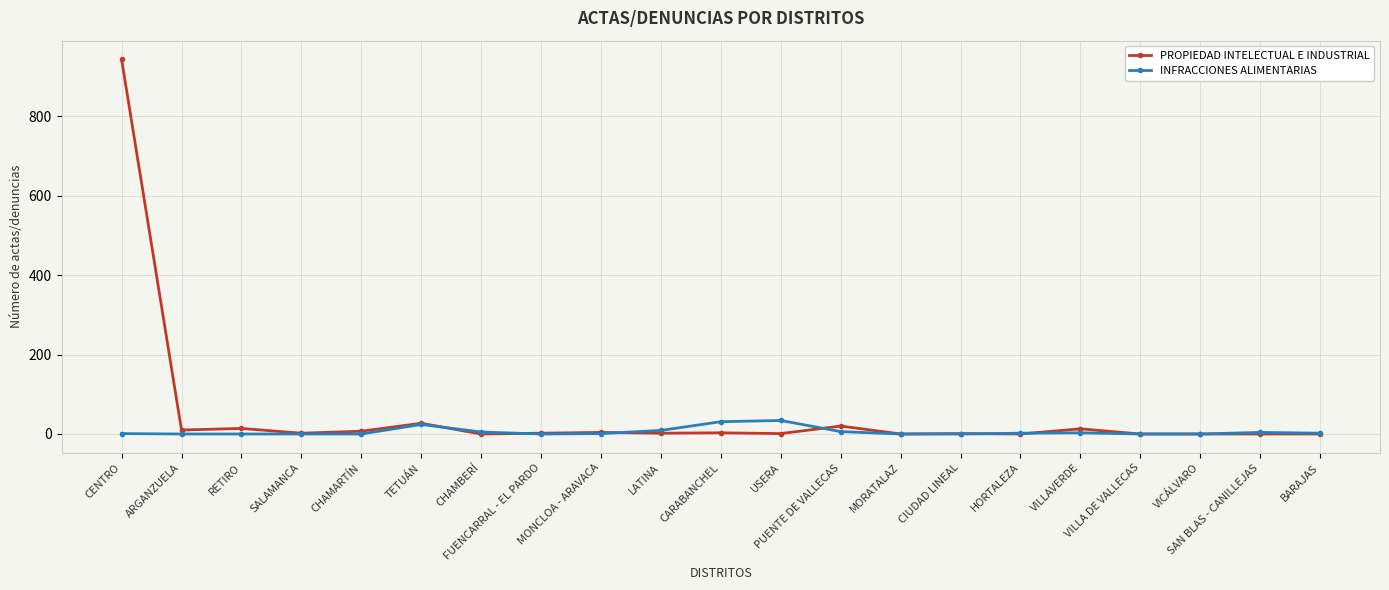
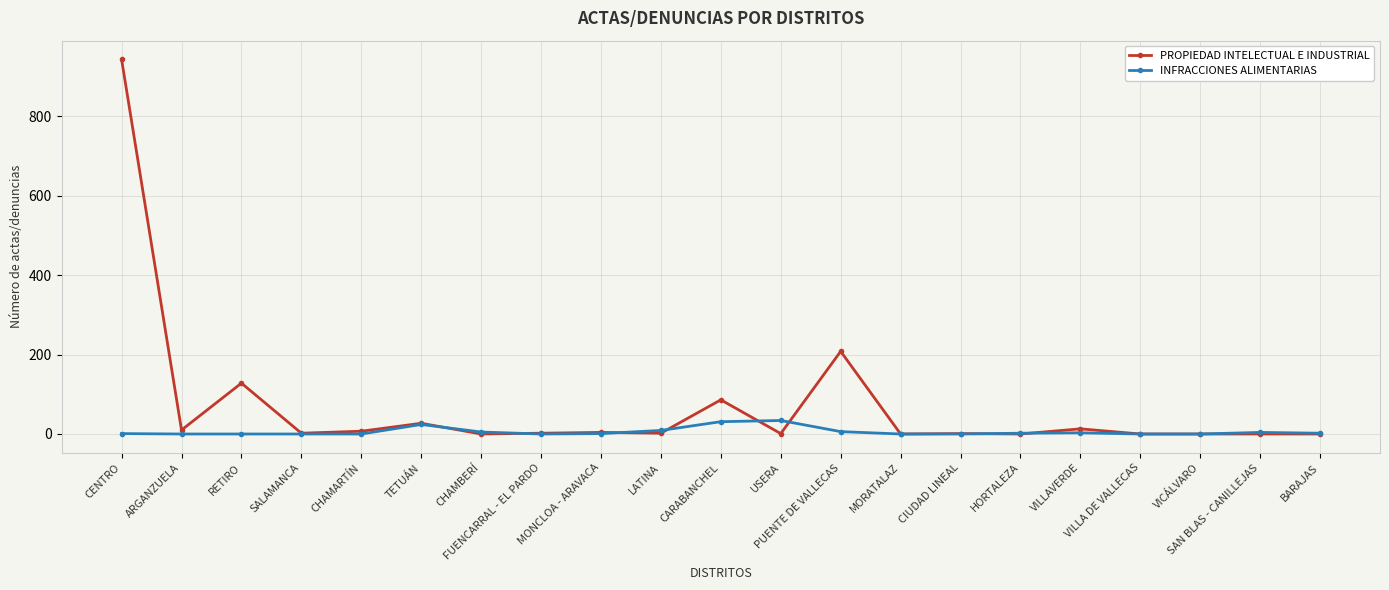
PROPIEDAD INTELECTUAL E INDUSTRIAL, RETIRO: 10 -> 130
PROPIEDAD INTELECTUAL E INDUSTRIAL, CARABANCHEL: 0 -> 90
PROPIEDAD INTELECTUAL E INDUSTRIAL, PUENTE DE VALLECAS: 20 -> 210
